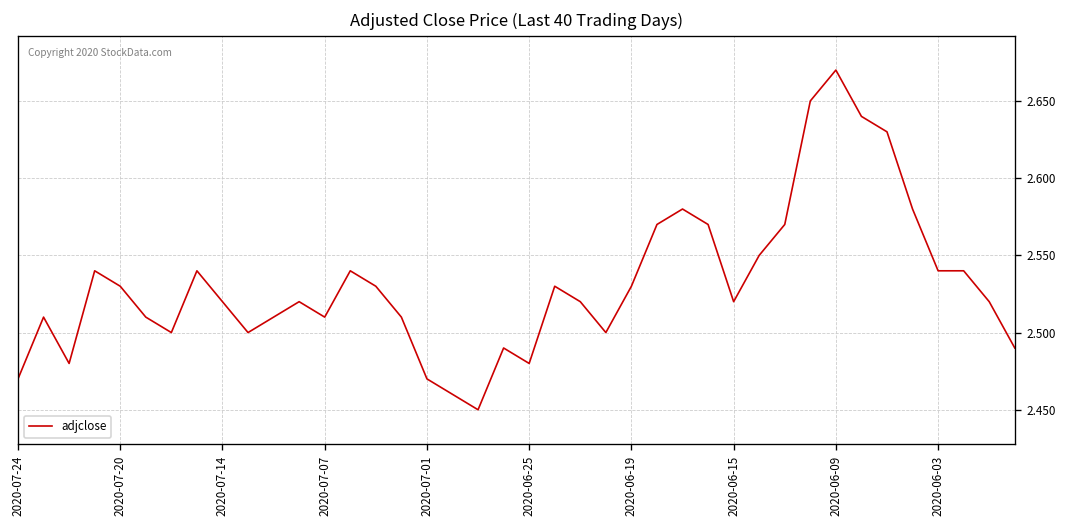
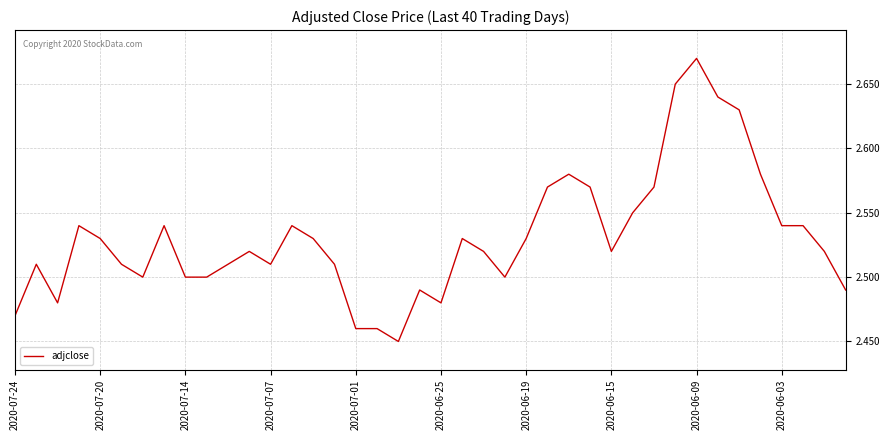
2020-07-14: 2.52 -> 2.50
2020-07-01: 2.47 -> 2.46
